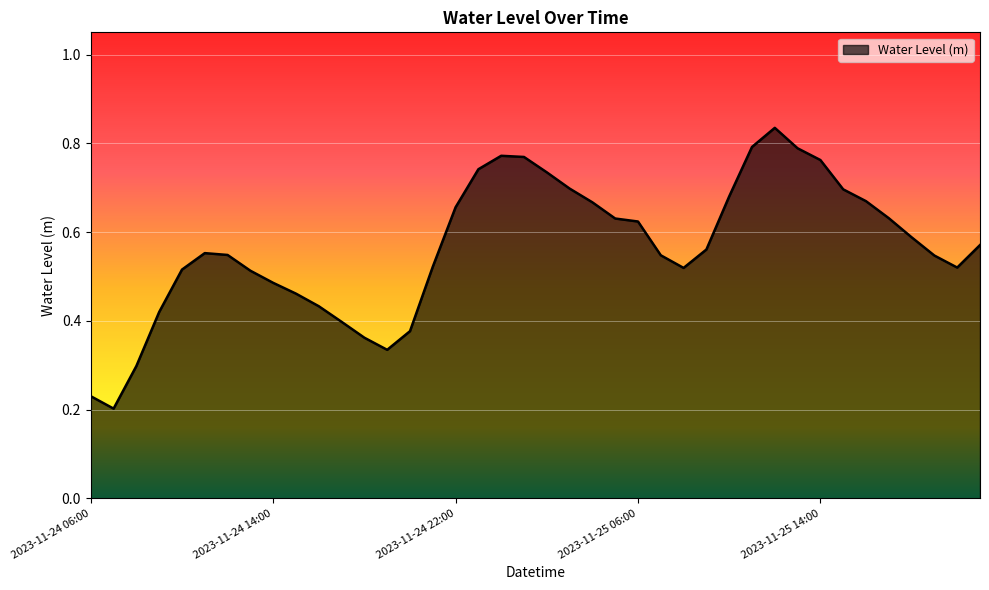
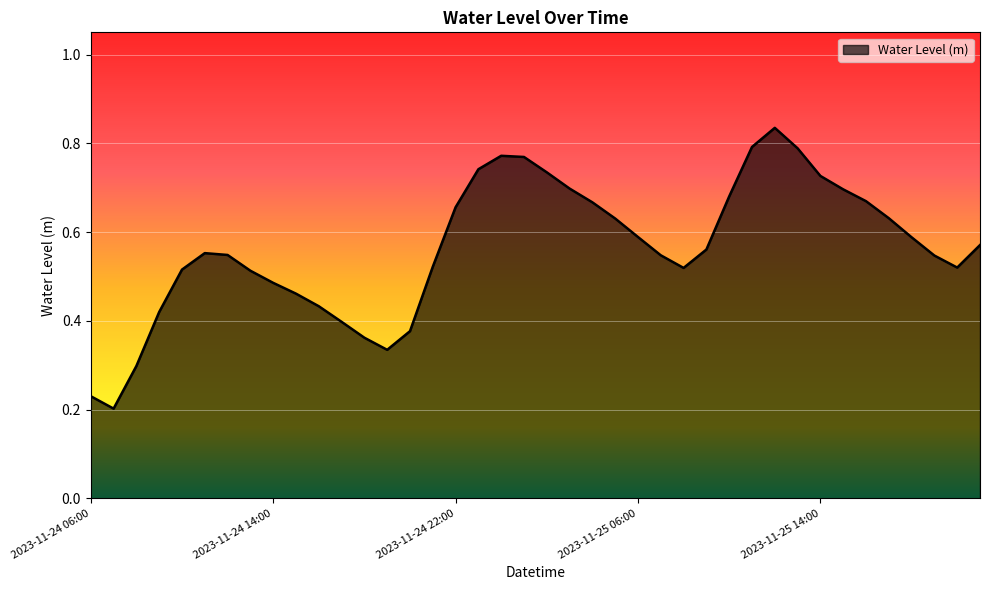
2023-11-25 06:00: 0.62 -> 0.59
2023-11-25 14:00: 0.76 -> 0.73
